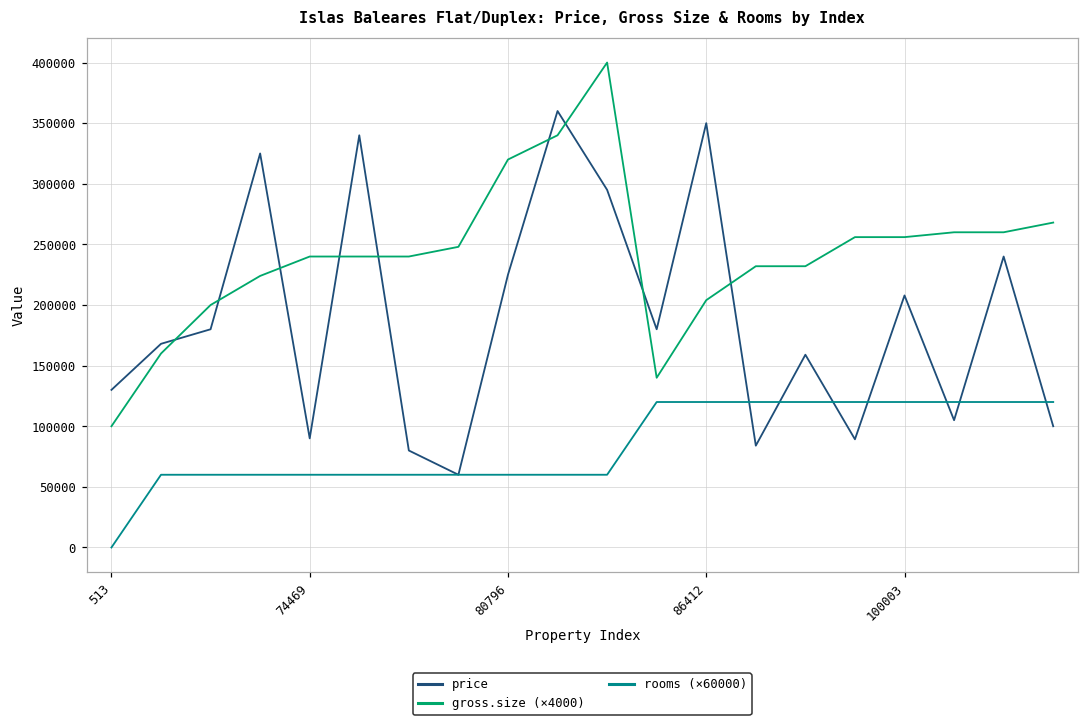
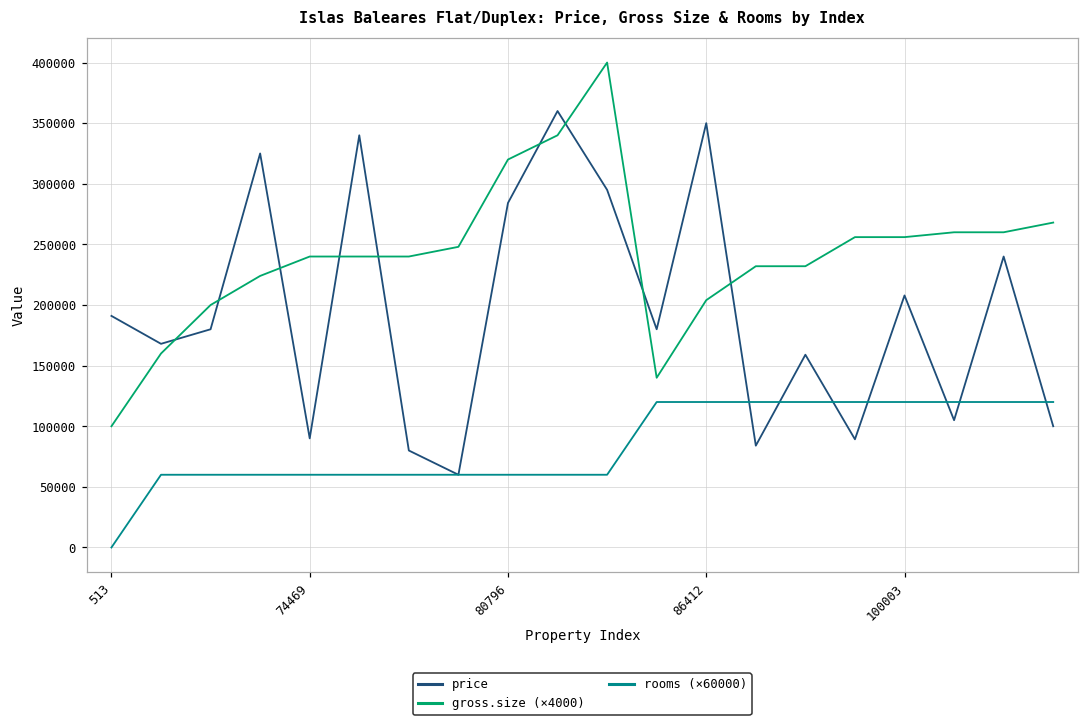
price, 513: 130000 -> 191000
price, 80796: 225000 -> 284000
